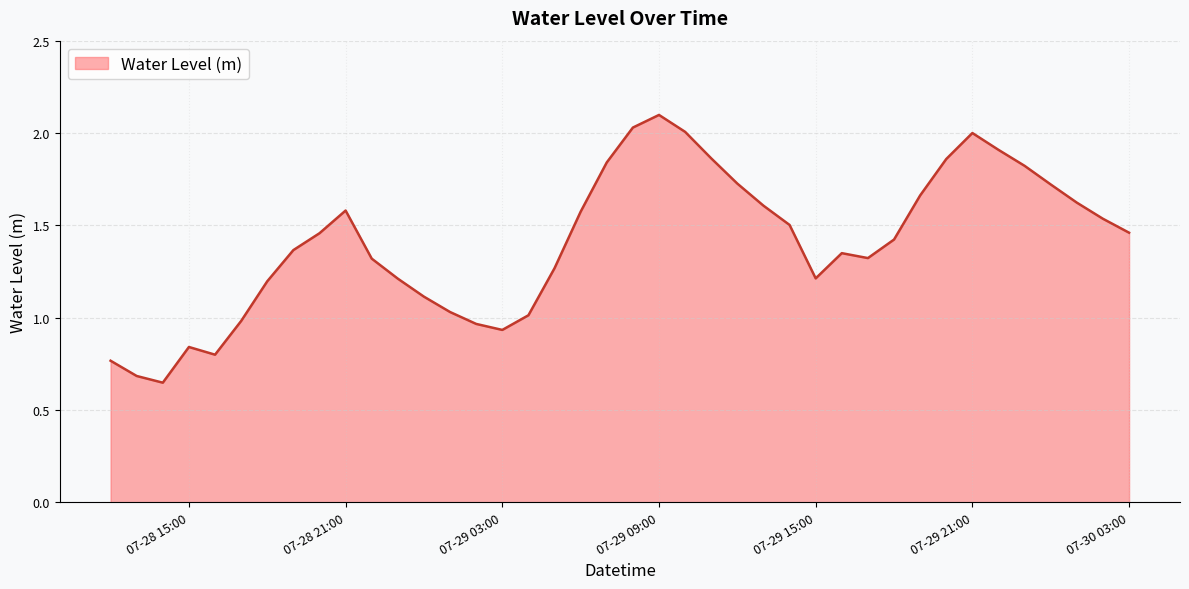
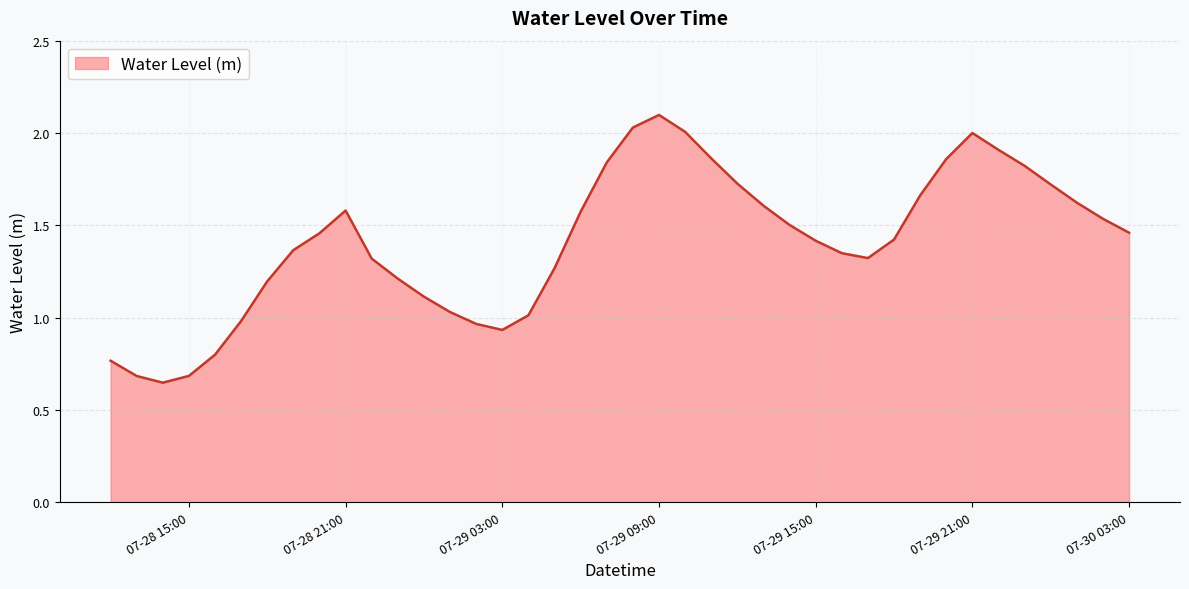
07-28 15:00: 0.84 -> 0.68
07-29 15:00: 1.21 -> 1.42
